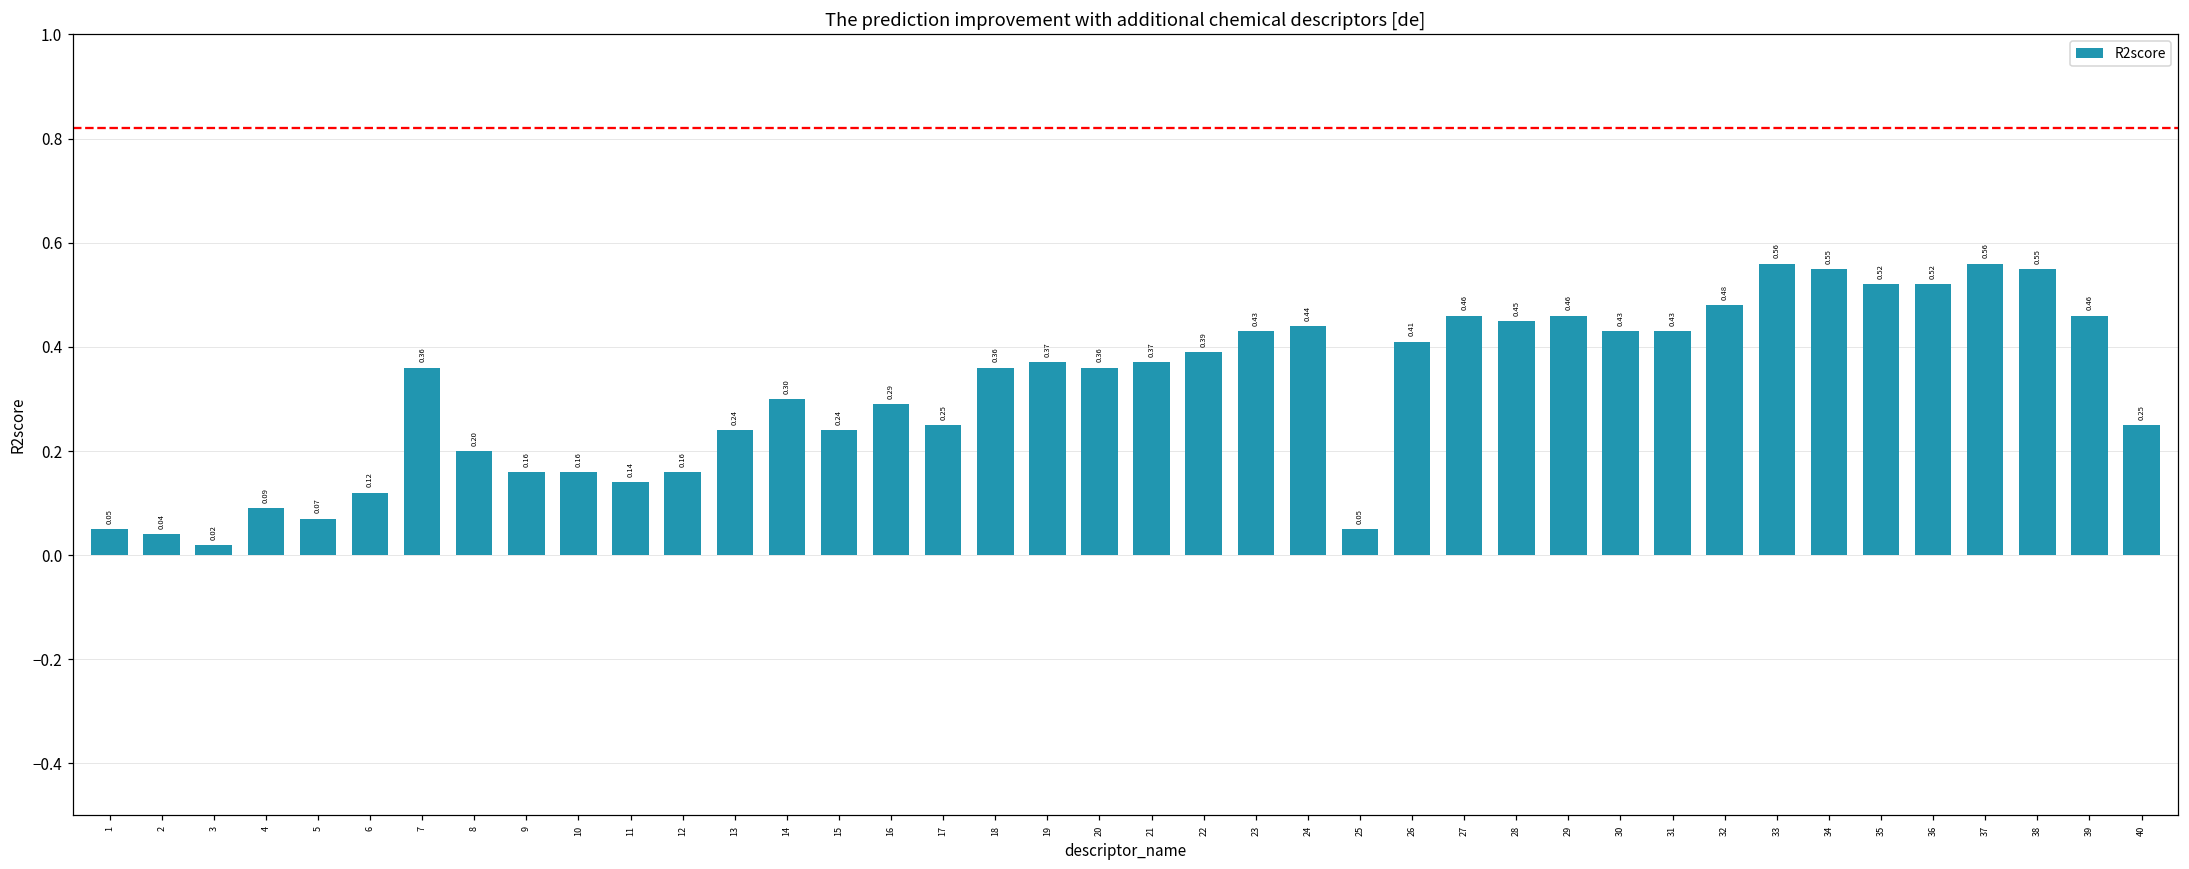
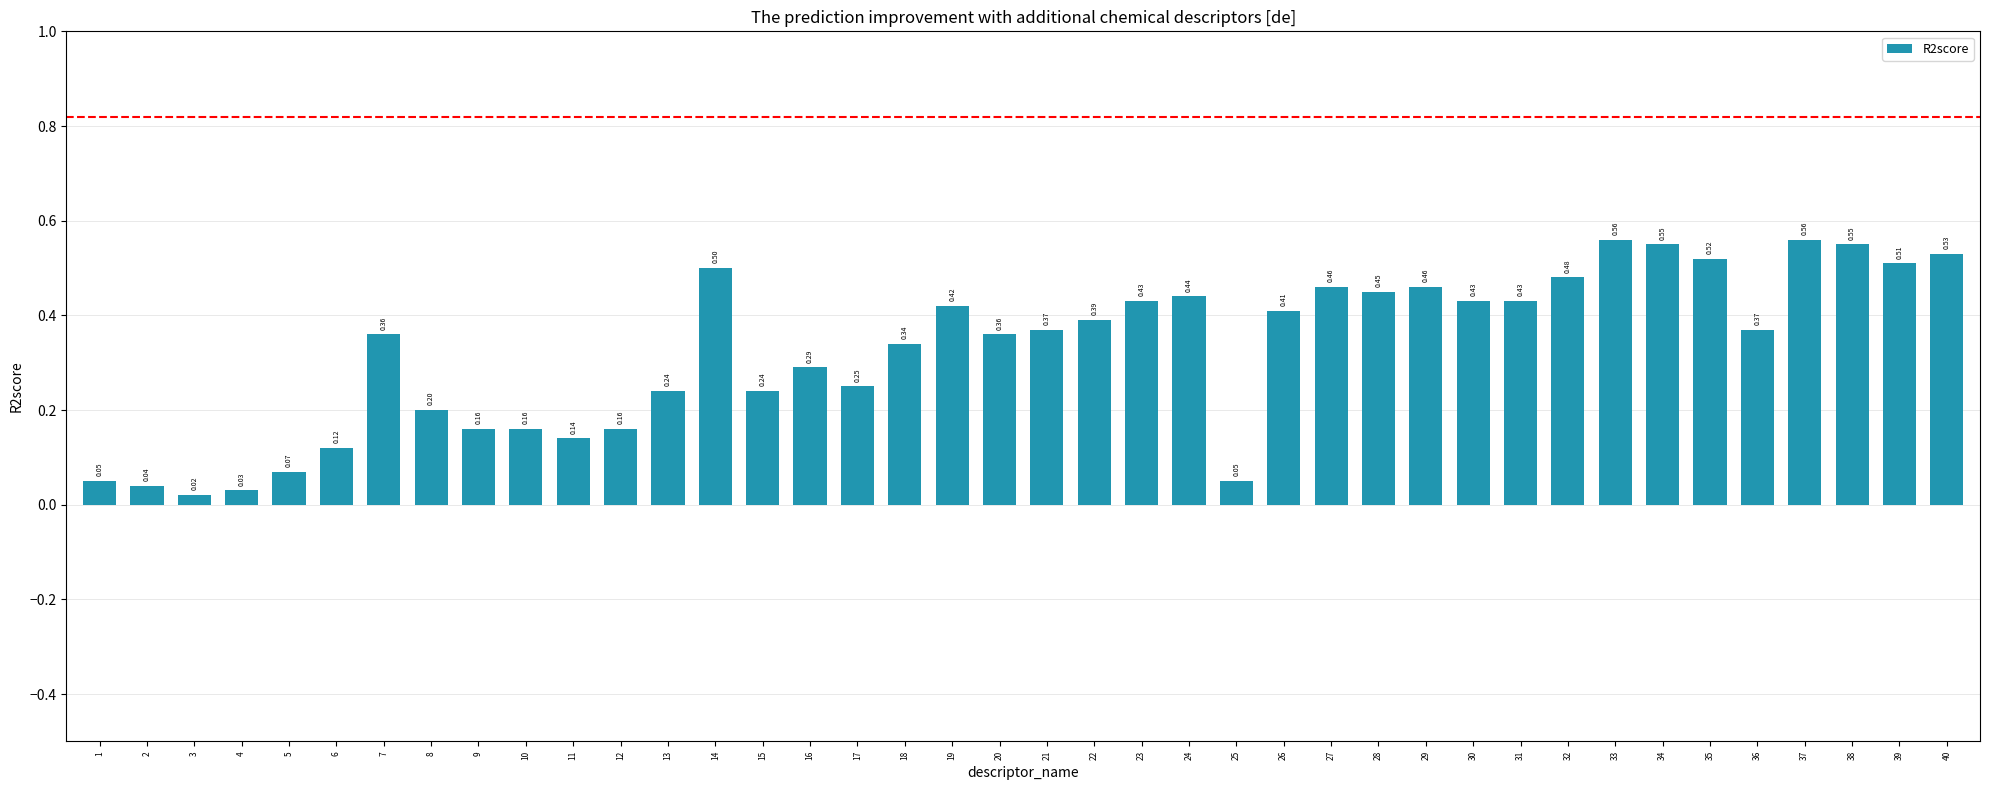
4: 0.09 -> 0.03
14: 0.30 -> 0.50
18: 0.36 -> 0.34
19: 0.37 -> 0.42
36: 0.52 -> 0.37
39: 0.46 -> 0.51
40: 0.25 -> 0.53
